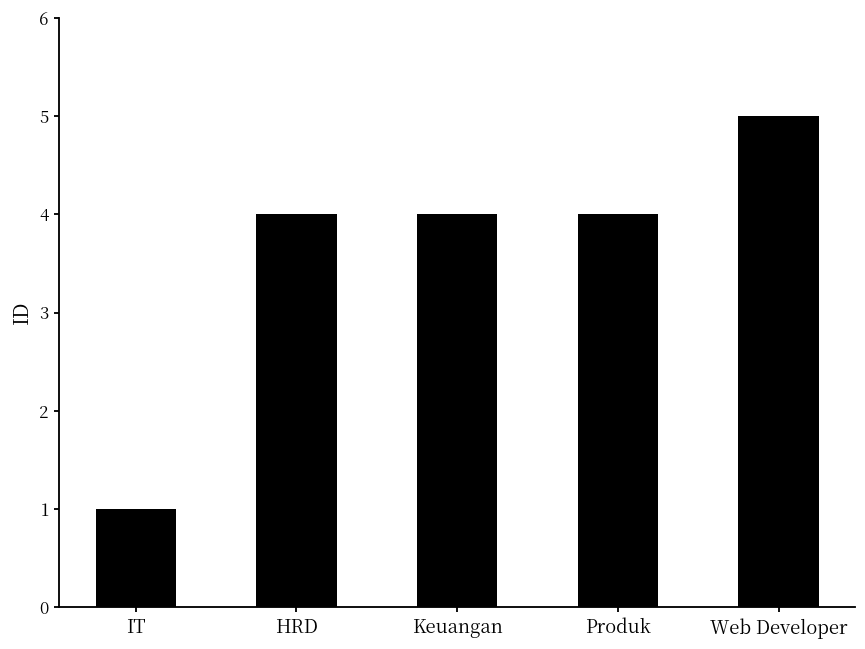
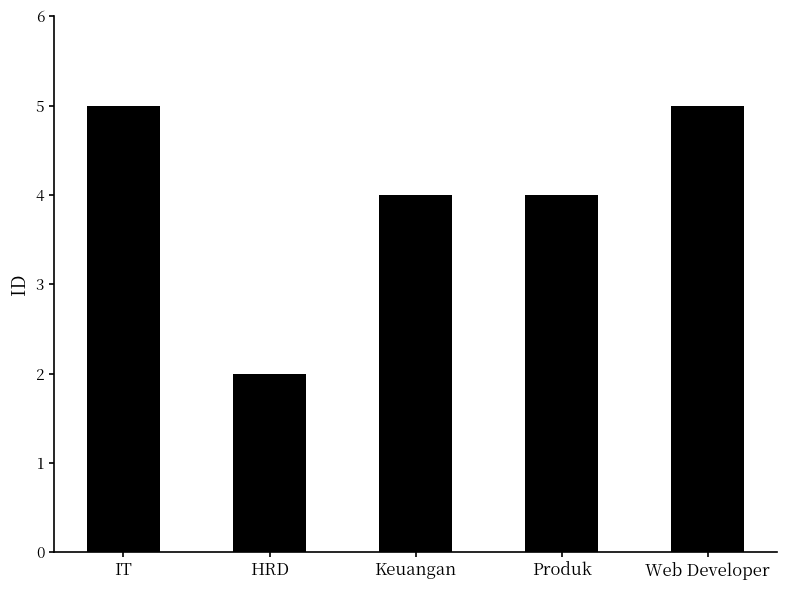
IT: 1 -> 5
HRD: 4 -> 2
